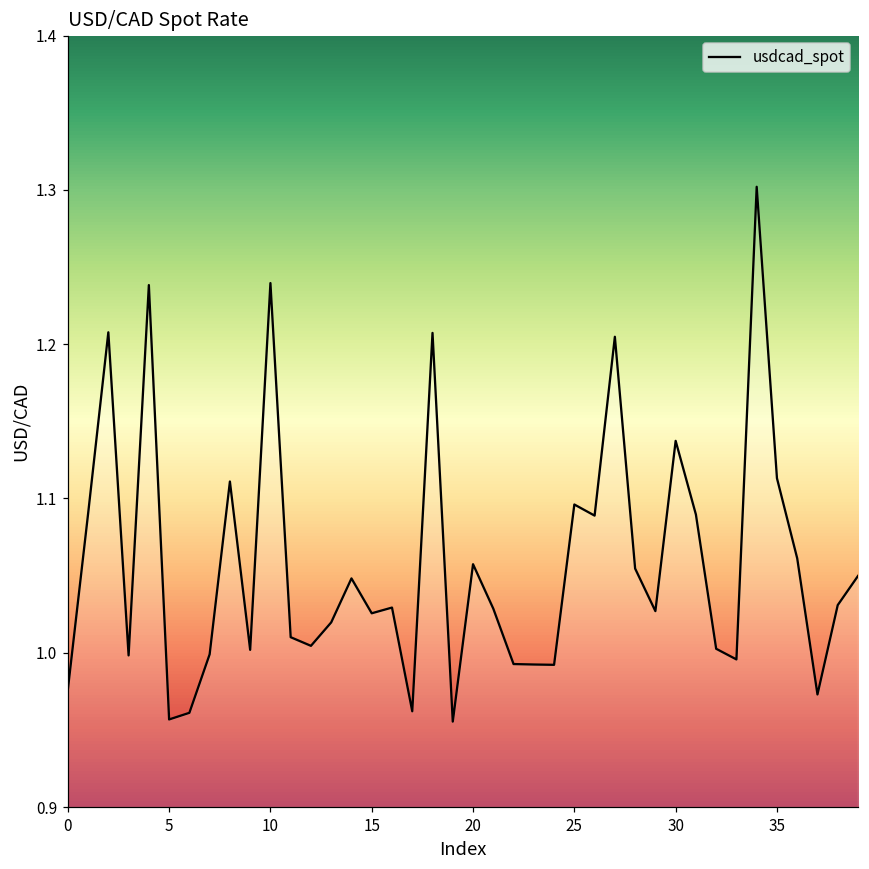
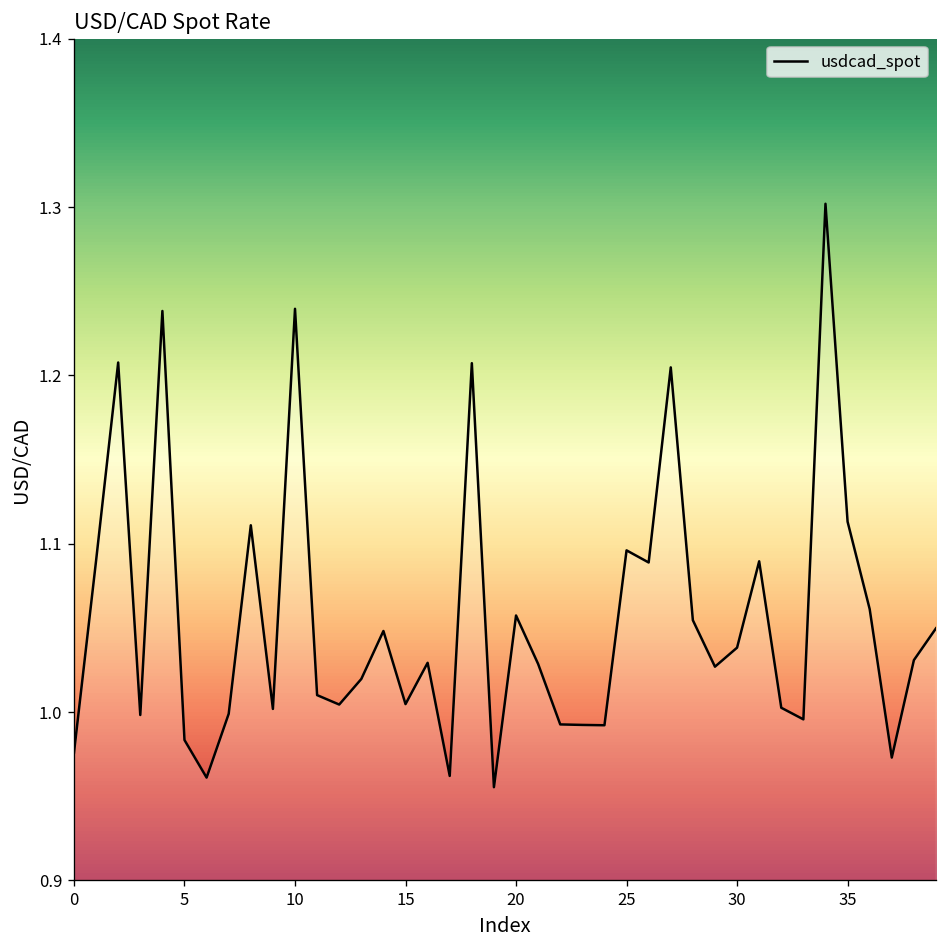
5: 0.957 -> 0.983
15: 1.026 -> 1.005
30: 1.137 -> 1.038
